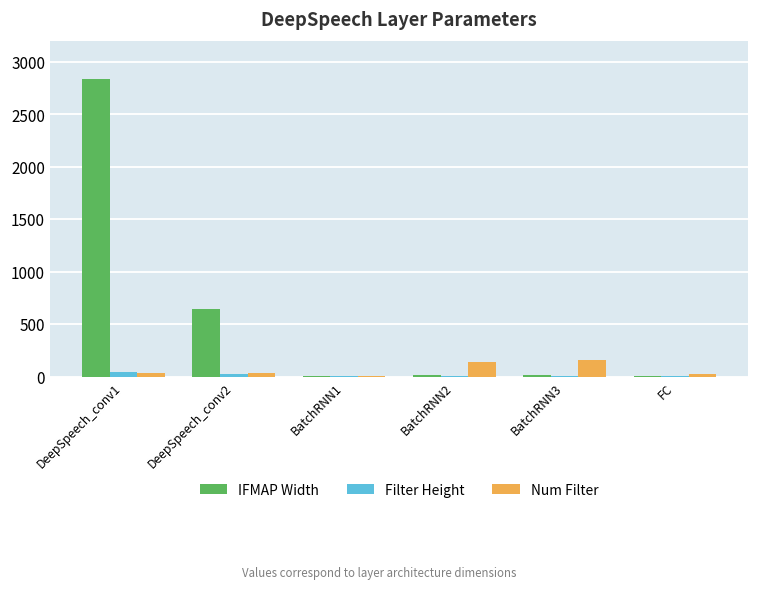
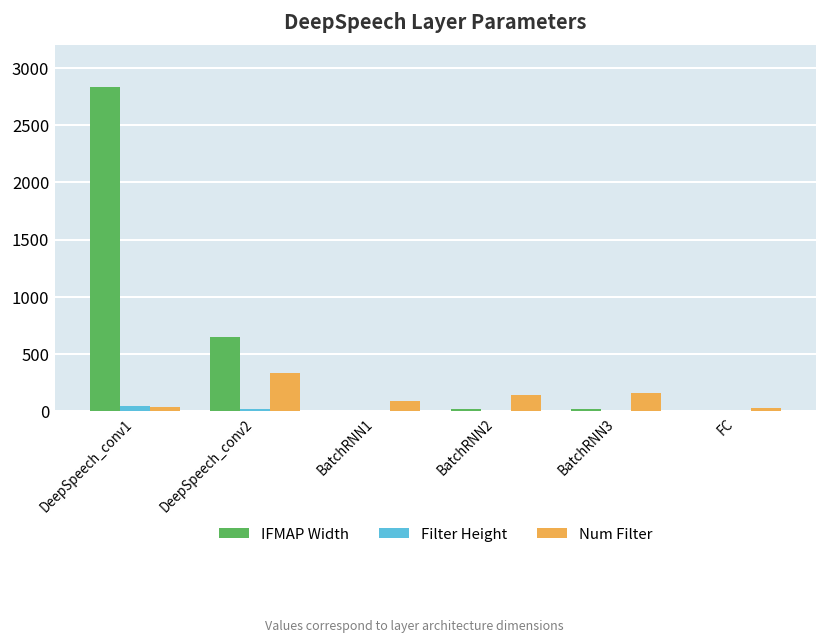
Num Filter, DeepSpeech_conv2: 0 -> 300
Num Filter, BatchRNN1: 0 -> 100
